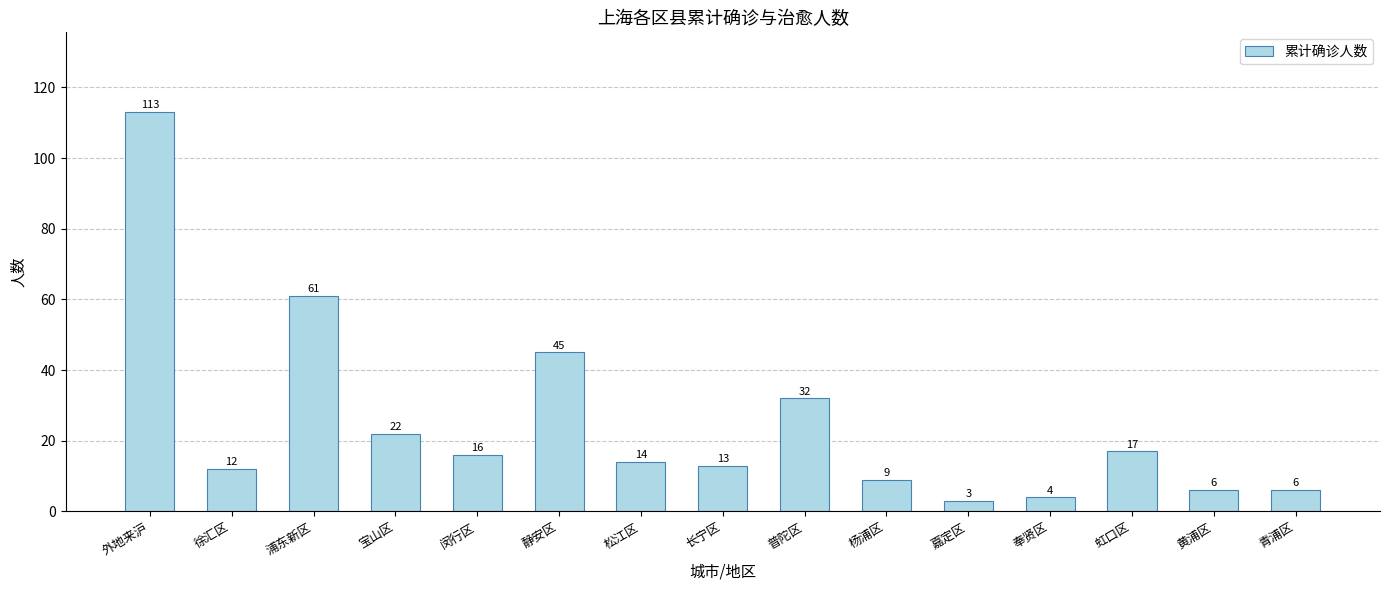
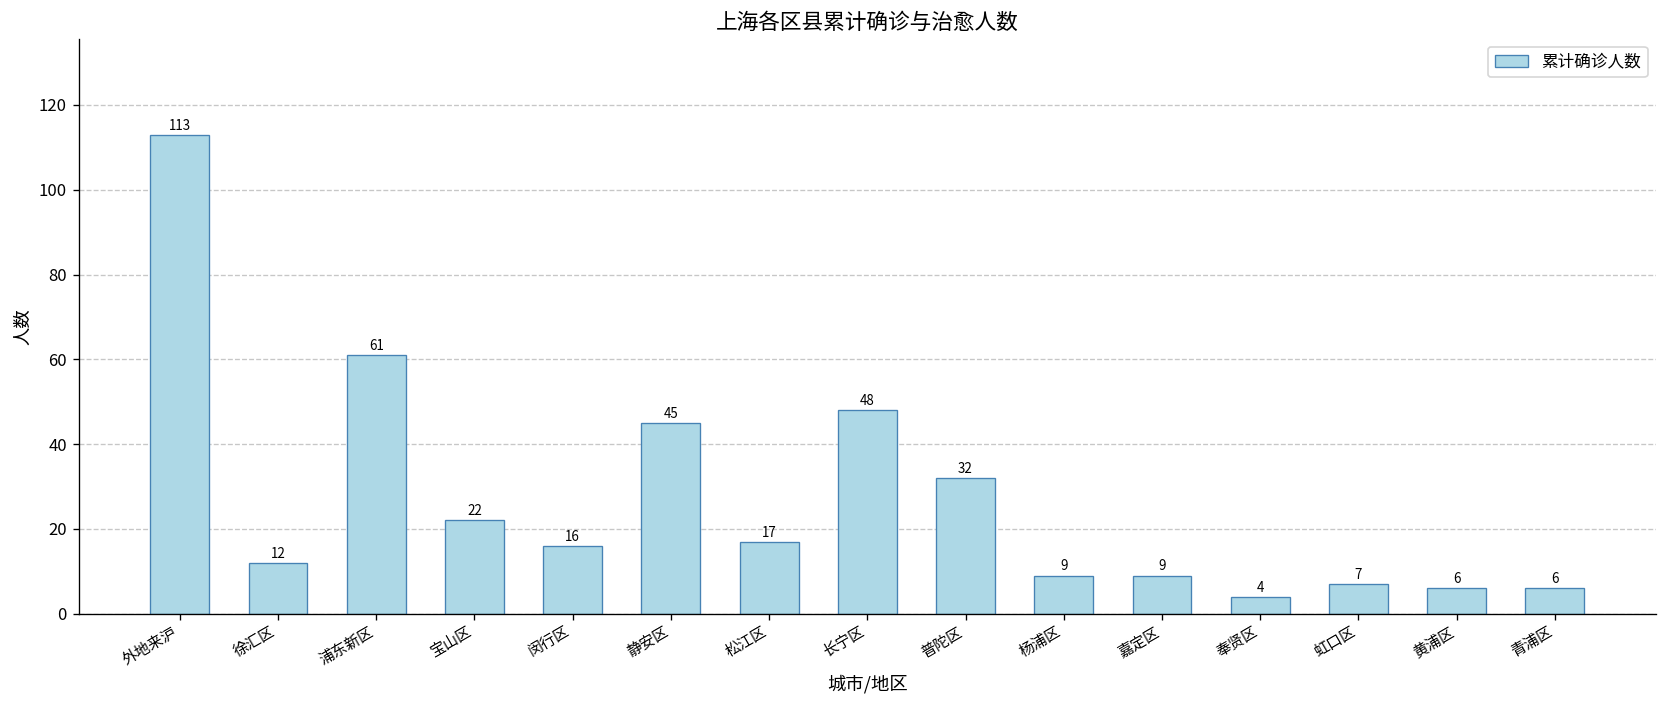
松江区: 14 -> 17
长宁区: 13 -> 48
嘉定区: 3 -> 9
虹口区: 17 -> 7
